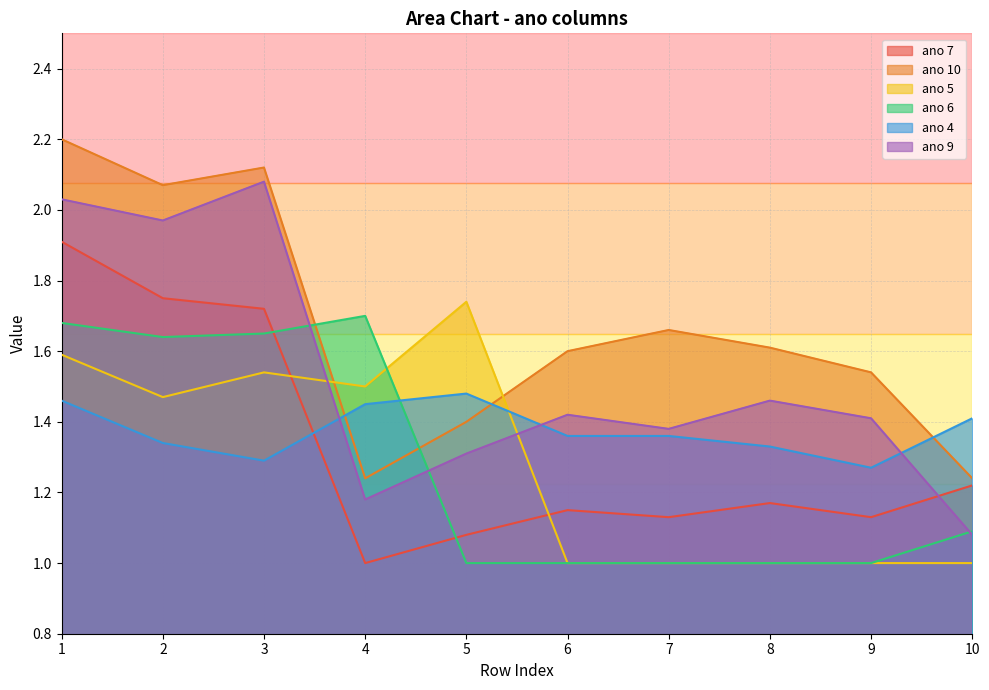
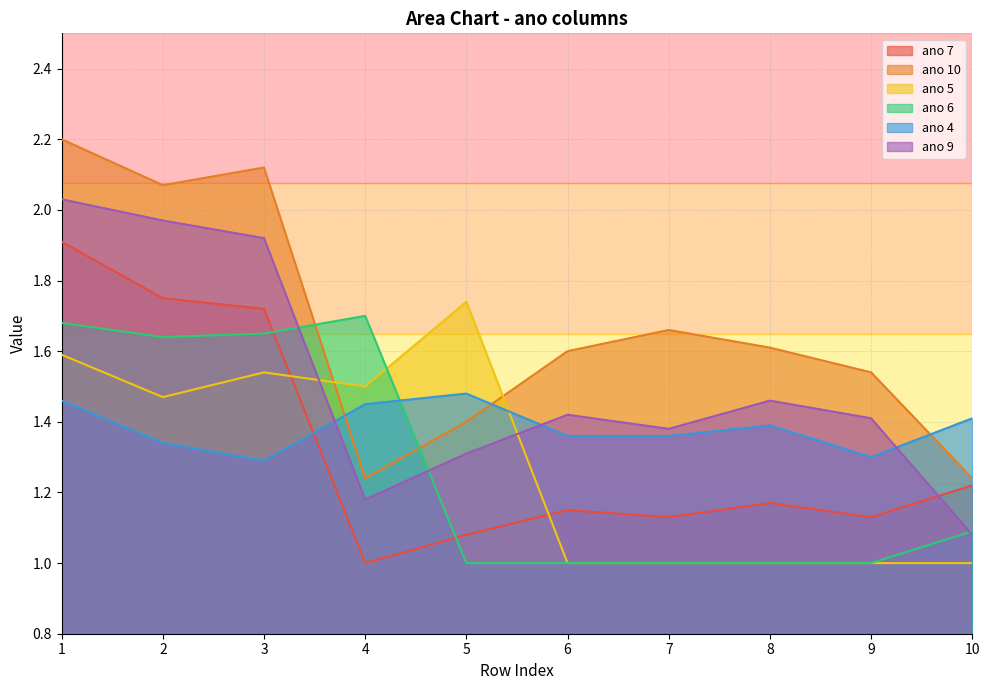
ano 9, 3: 2.08 -> 1.92
ano 4, 8: 1.33 -> 1.39
ano 4, 9: 1.27 -> 1.30
